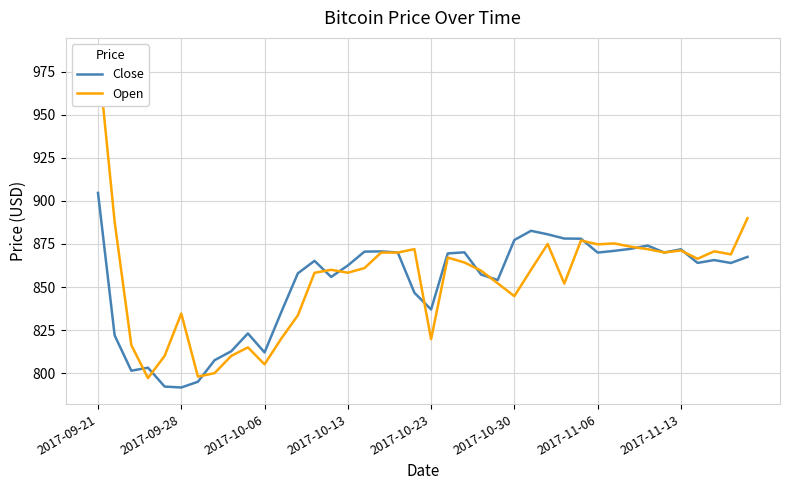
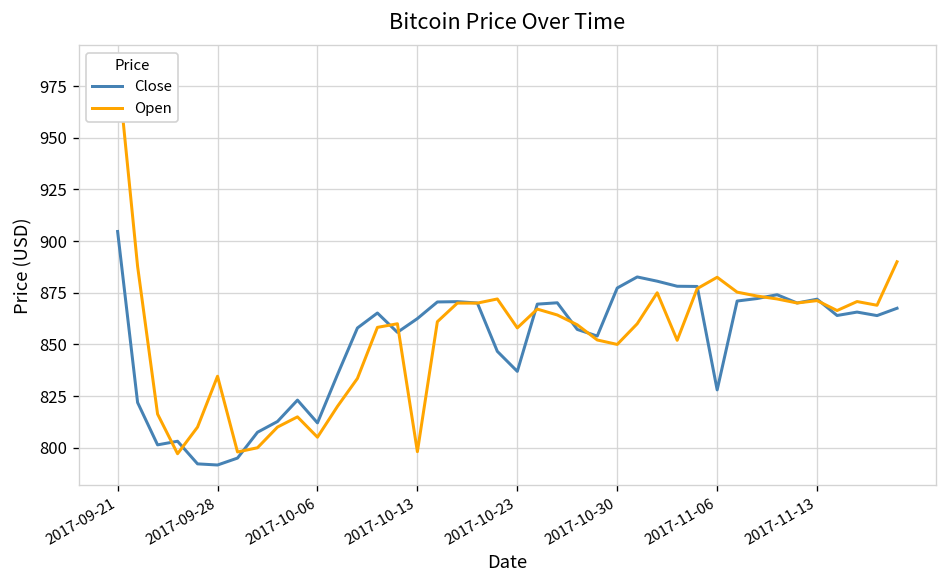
Open, 2017-10-13: 858 -> 798
Open, 2017-10-23: 820 -> 858
Open, 2017-10-30: 845 -> 850
Close, 2017-11-06: 870 -> 828
Open, 2017-11-06: 875 -> 883
